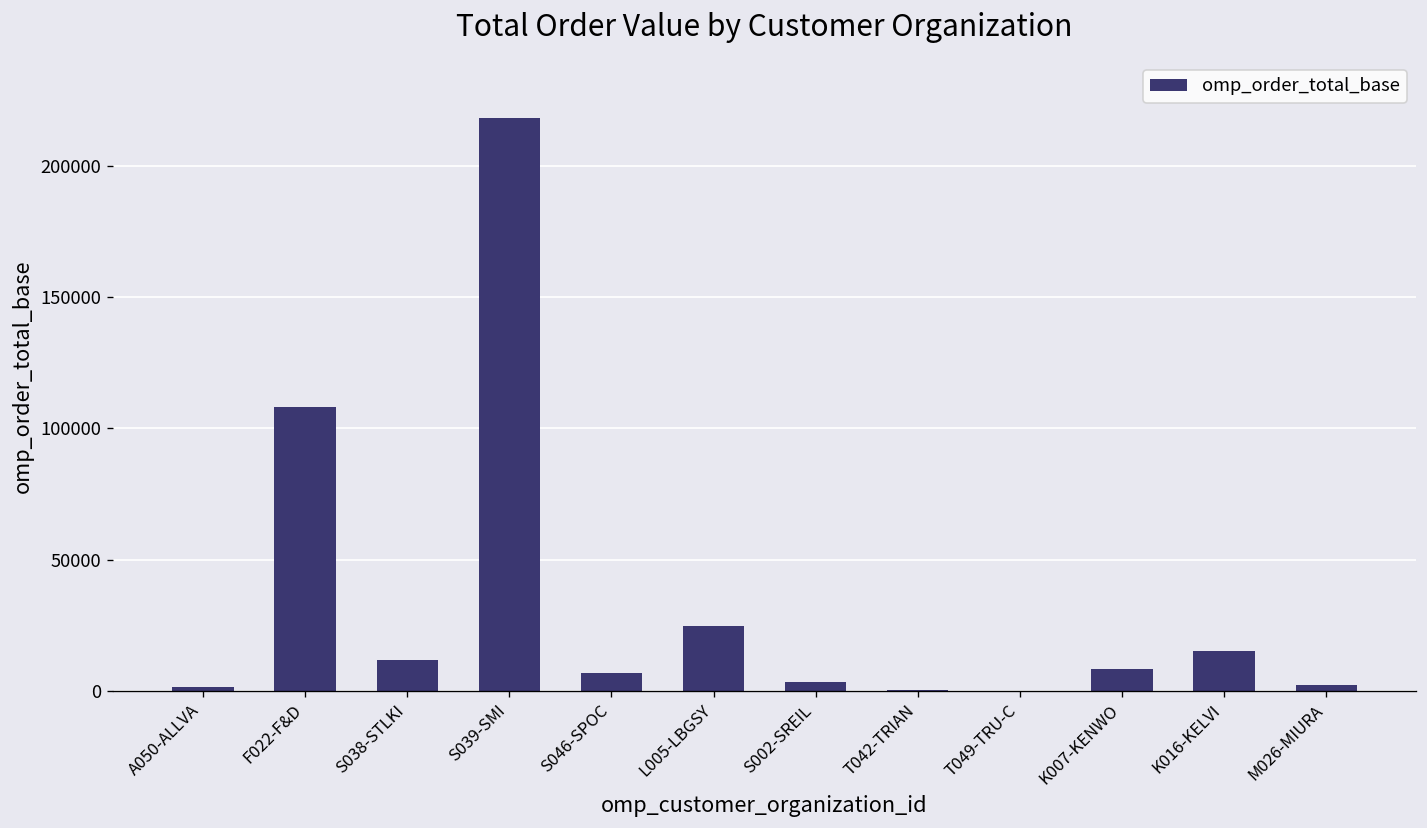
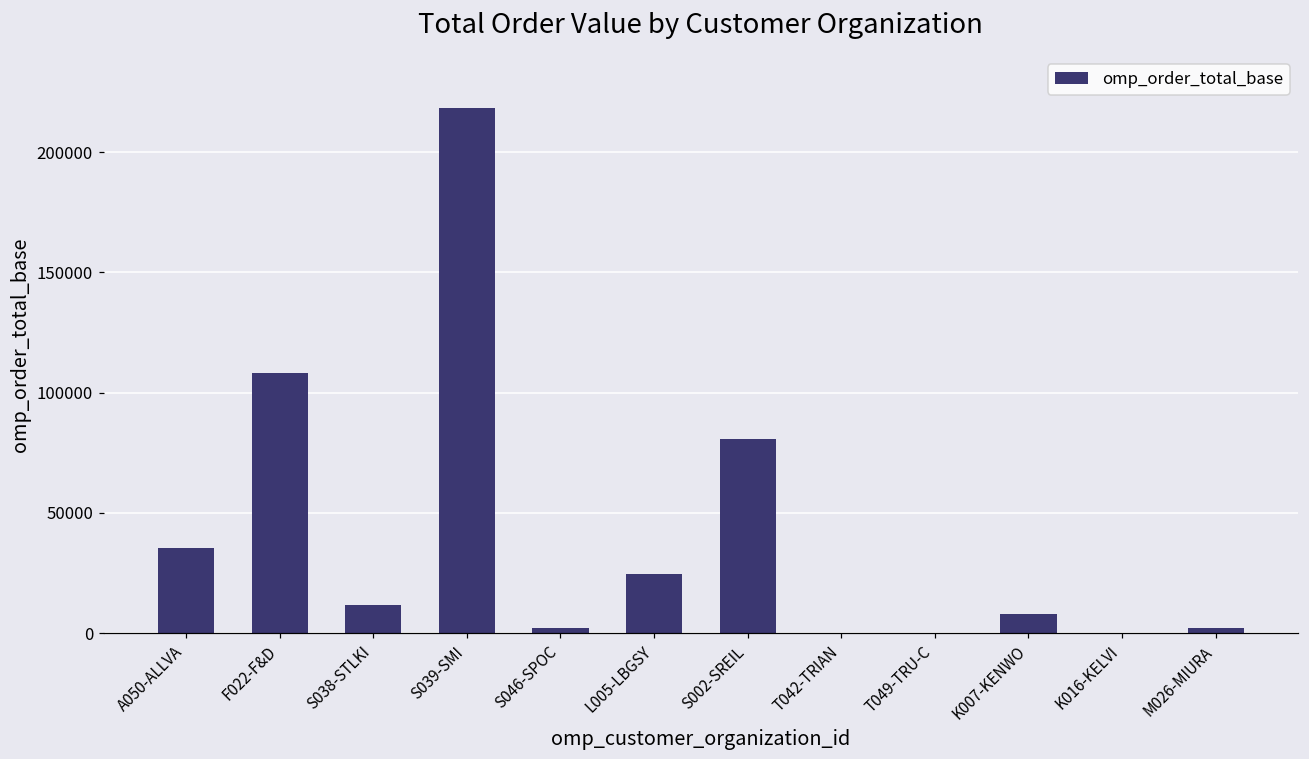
A050-ALLVA: 1000 -> 35000
S046-SPOC: 7000 -> 2000
S002-SREIL: 3000 -> 81000
K016-KELVI: 15000 -> 0
